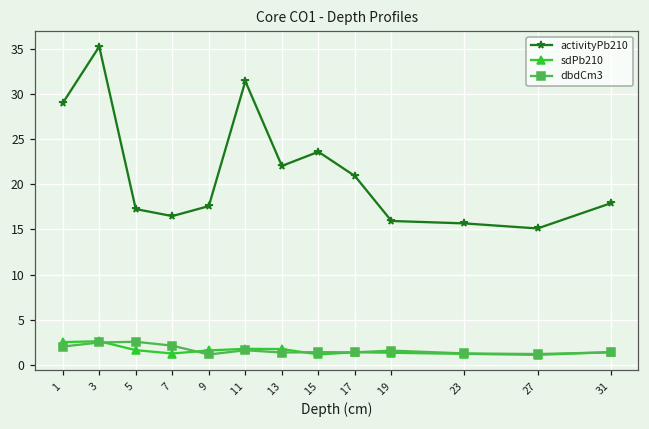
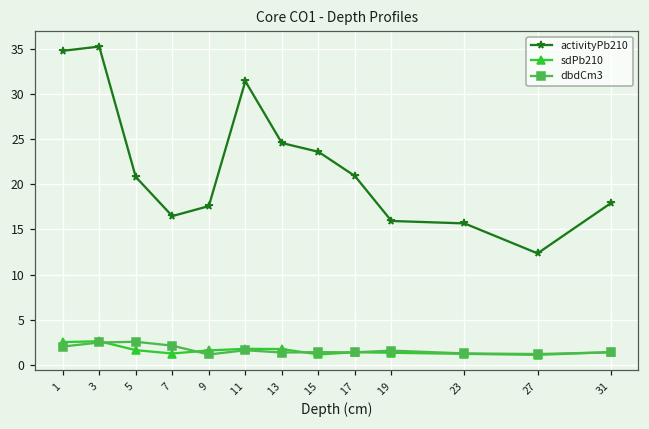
activityPb210, 1: 29 -> 35
activityPb210, 5: 17 -> 21
activityPb210, 13: 22 -> 25
activityPb210, 27: 15 -> 12
